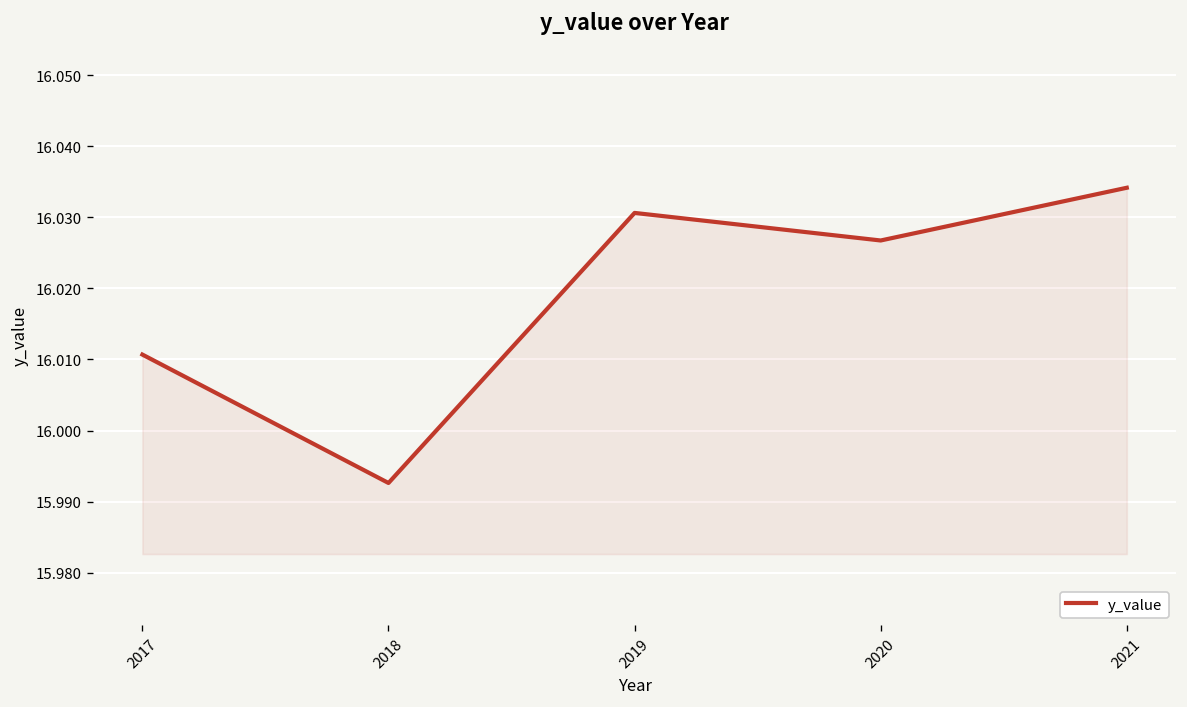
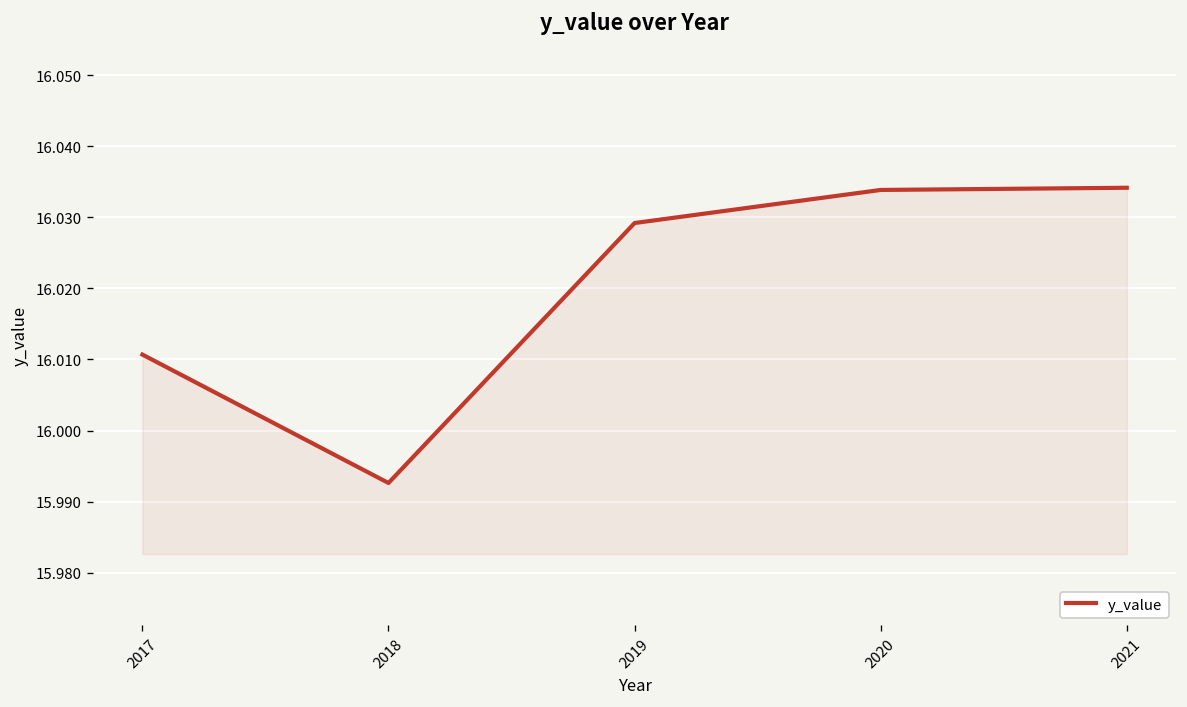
2019: 16.031 -> 16.029
2020: 16.027 -> 16.034
